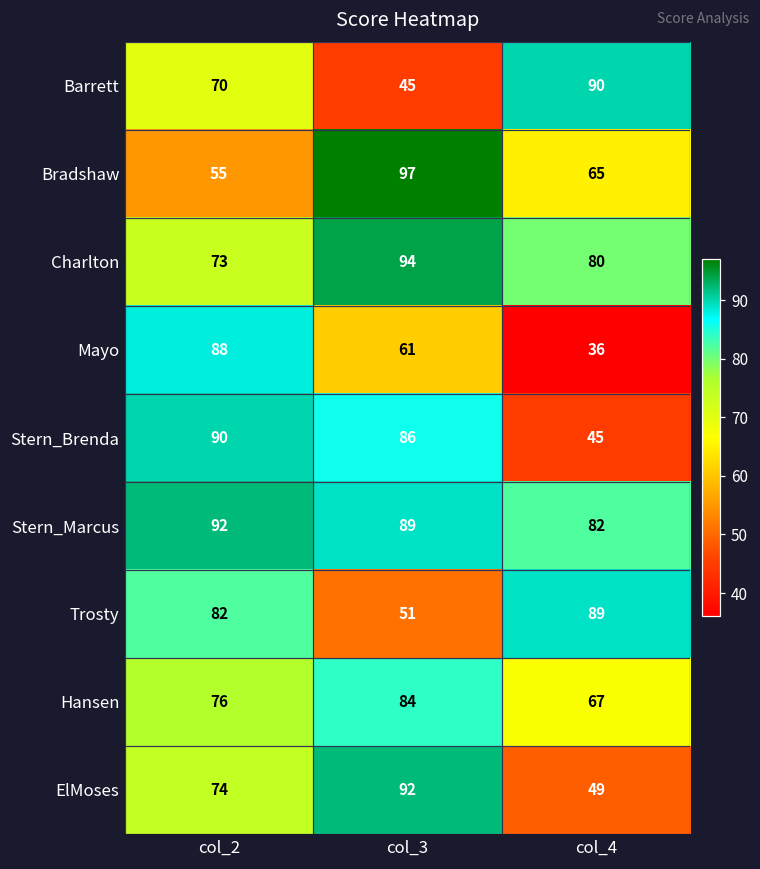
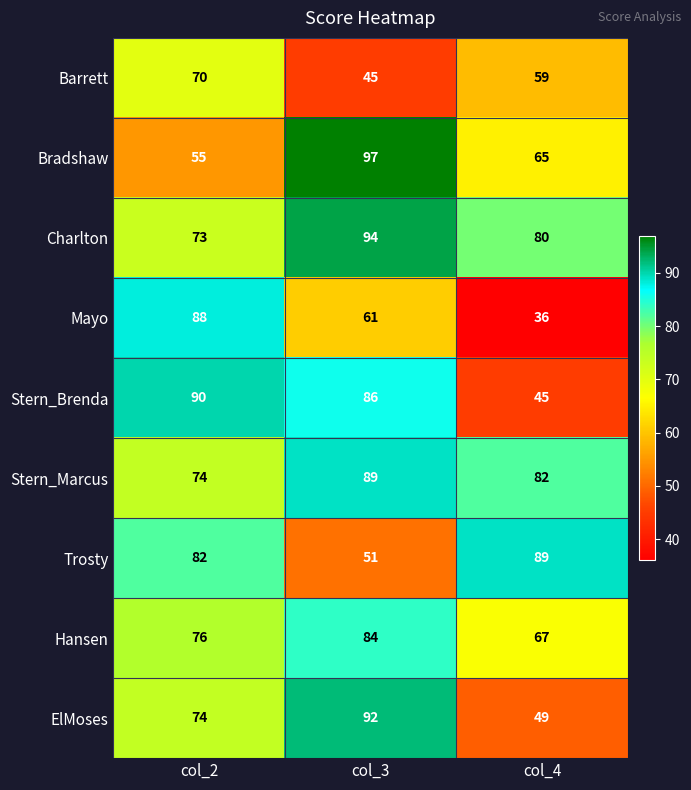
Barrett, col_4: 90 -> 59
Stern_Marcus, col_2: 92 -> 74
